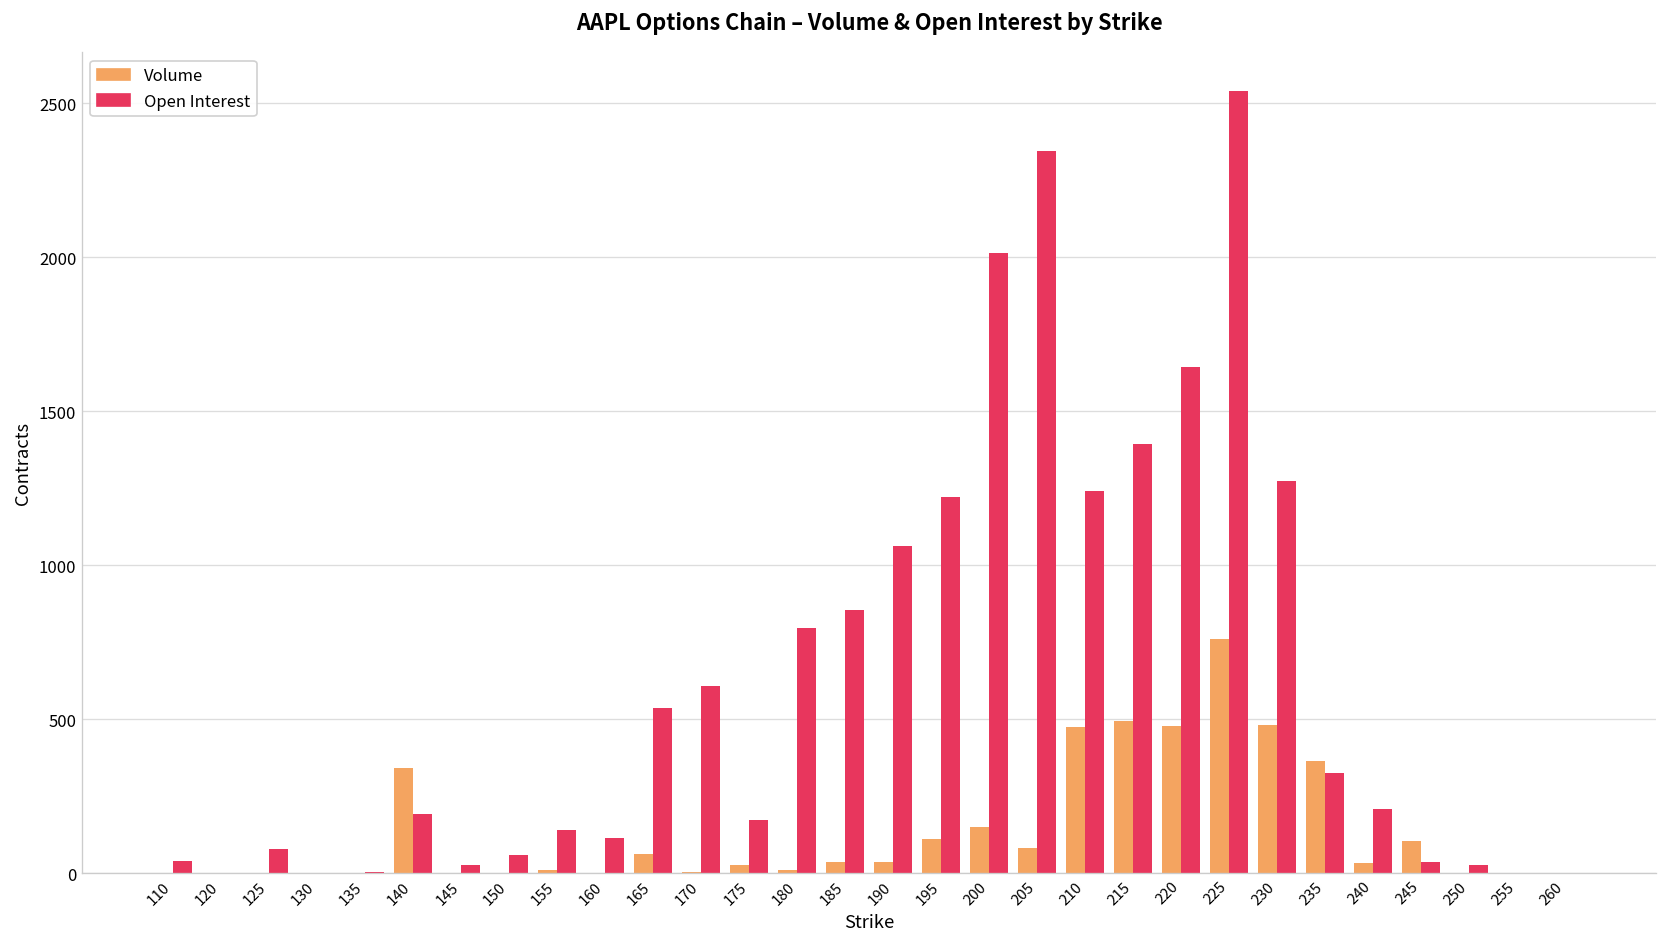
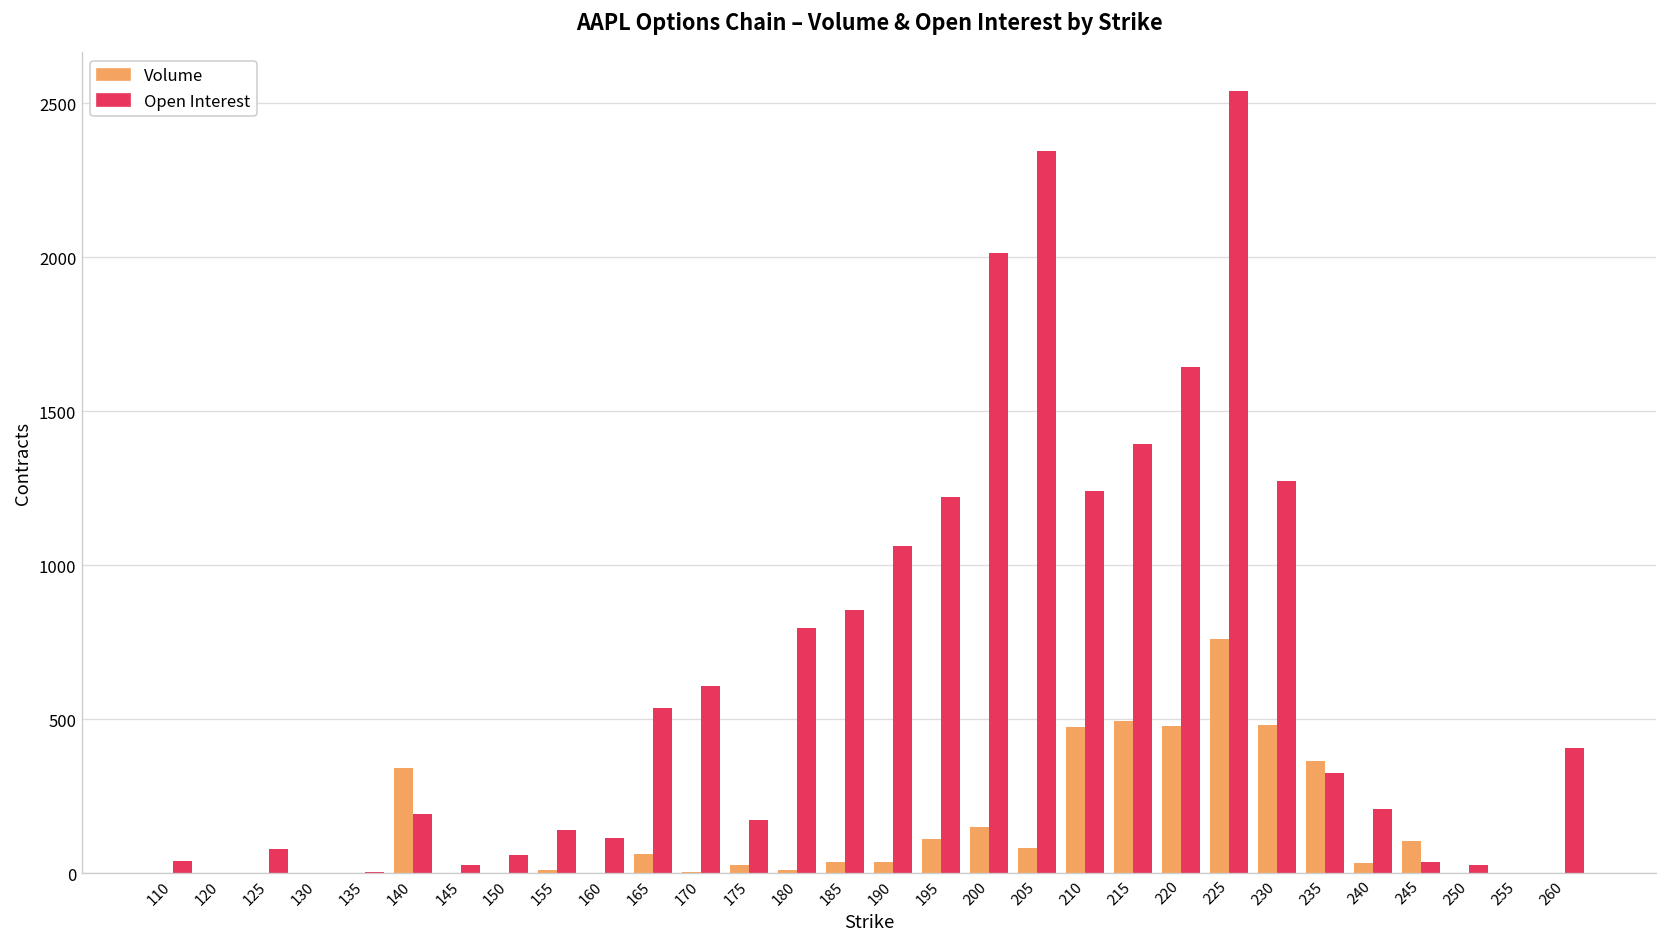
Open Interest, 260: 0 -> 410
